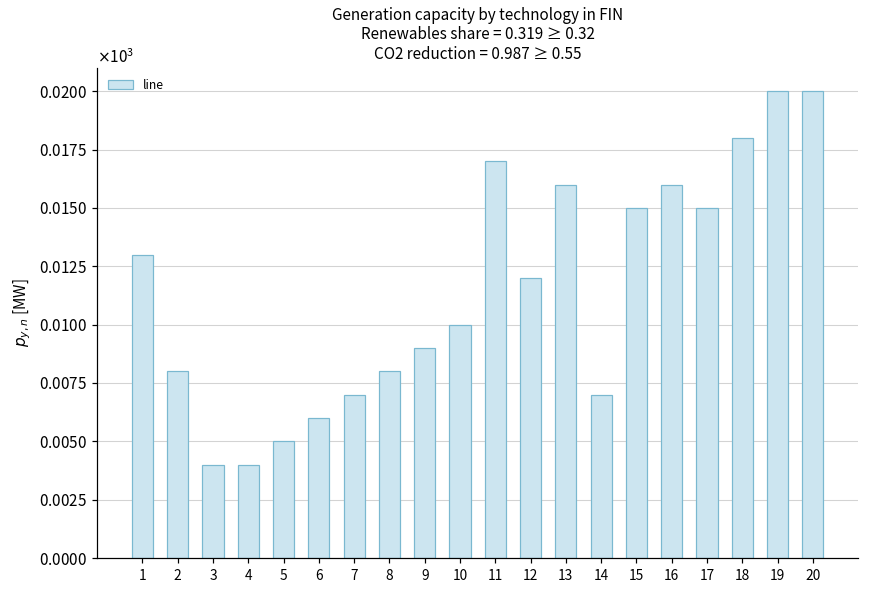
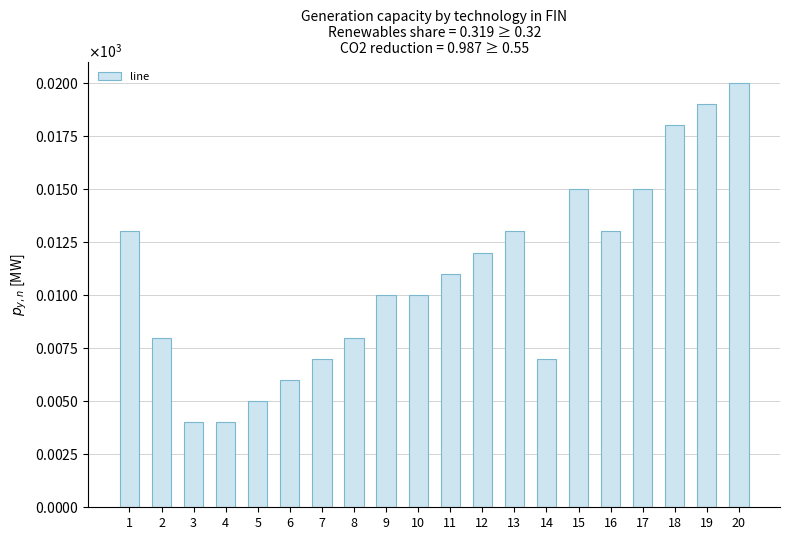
9: 9 -> 10
11: 17 -> 11
13: 16 -> 13
16: 16 -> 13
19: 20 -> 19
